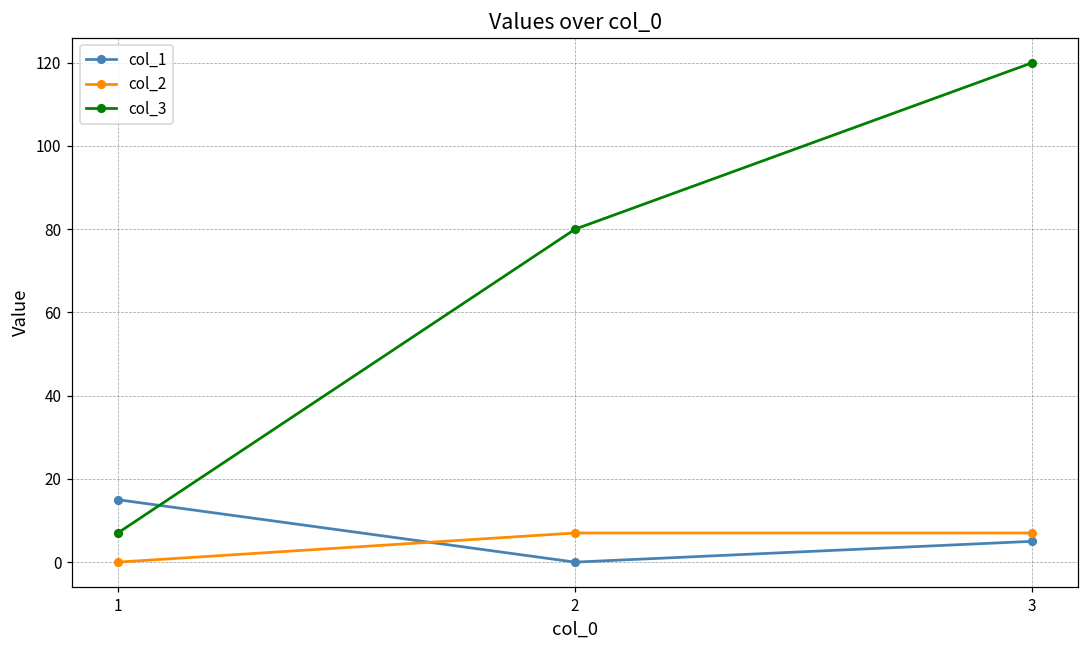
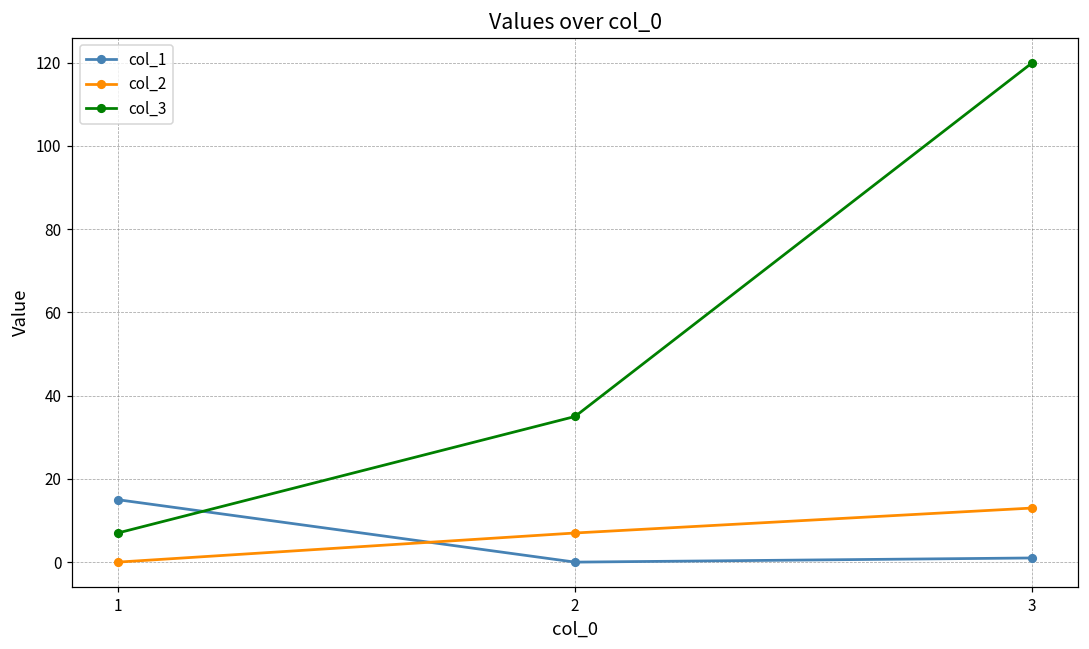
col_3, 2: 80 -> 35
col_1, 3: 5 -> 1
col_2, 3: 7 -> 13
